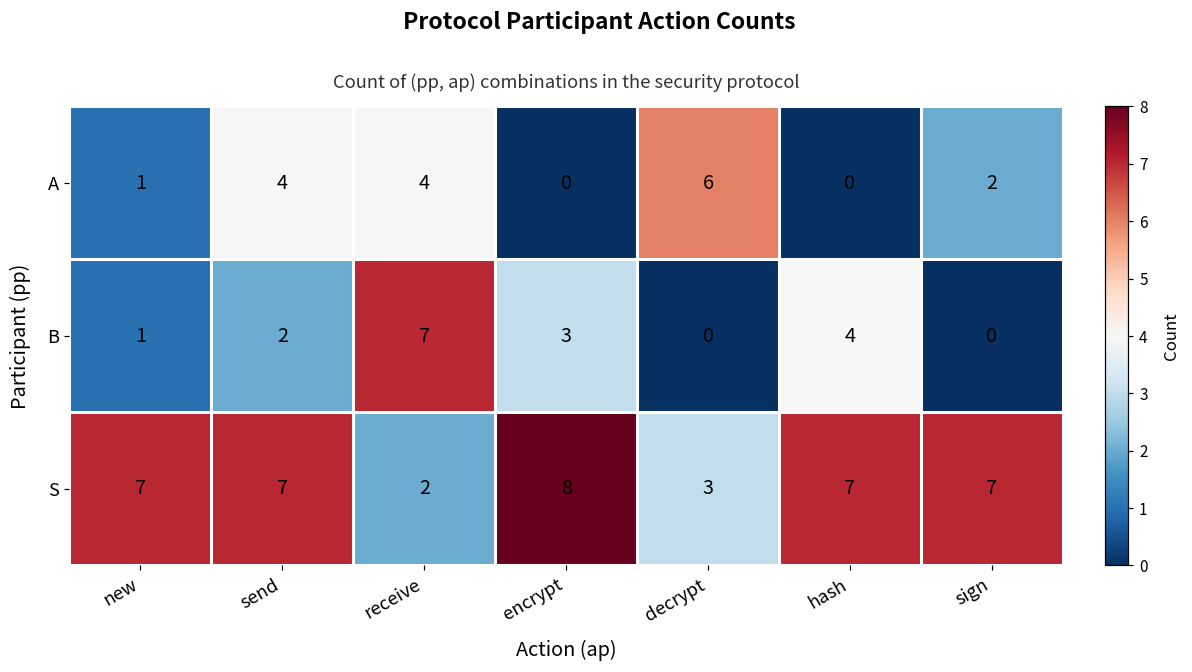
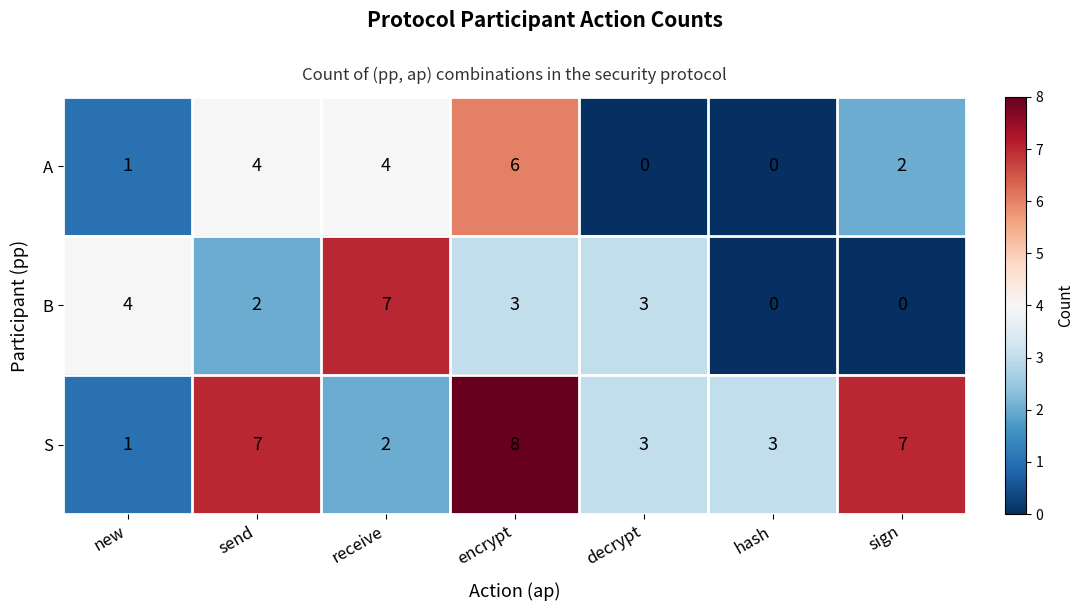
A, encrypt: 0 -> 6
A, decrypt: 6 -> 0
B, new: 1 -> 4
B, decrypt: 0 -> 3
B, hash: 4 -> 0
S, new: 7 -> 1
S, hash: 7 -> 3
